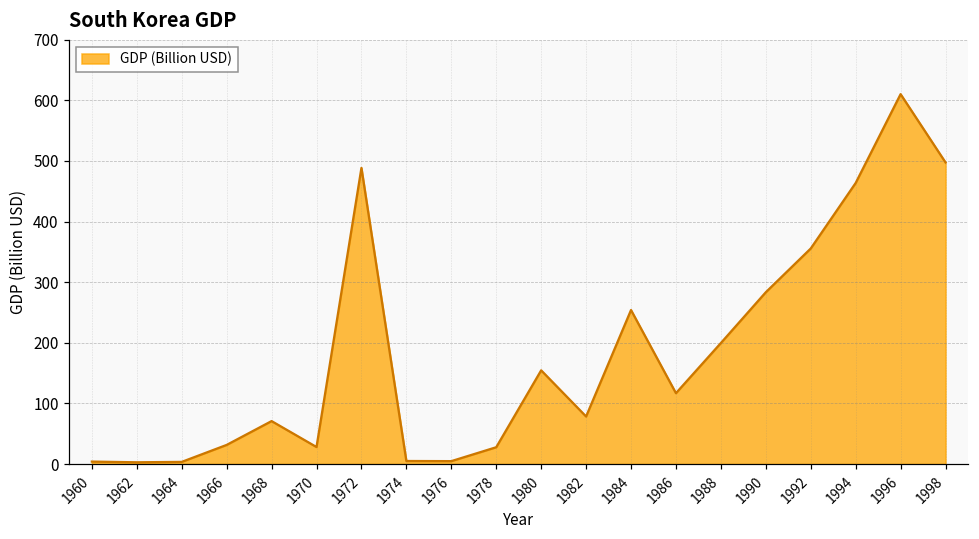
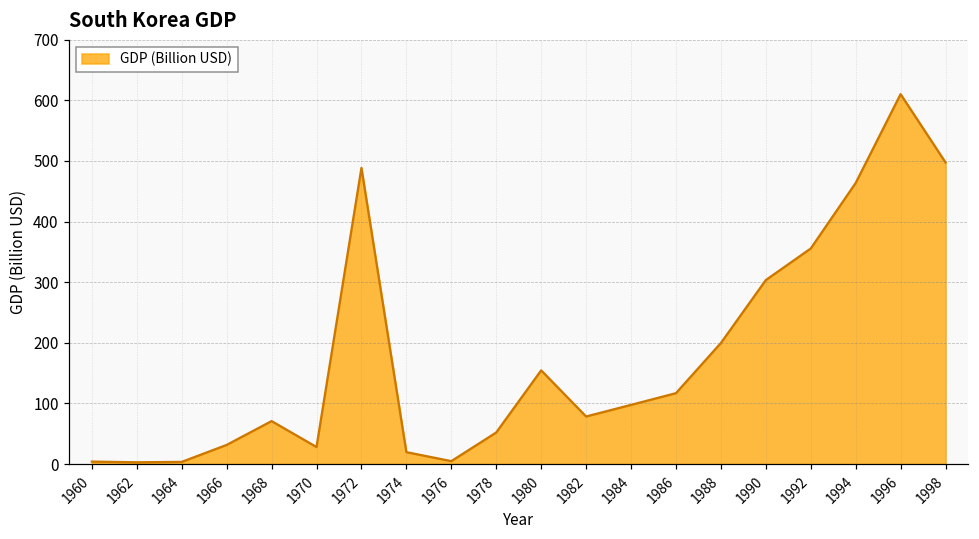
1974: 0 -> 20
1978: 30 -> 50
1984: 250 -> 100
1990: 280 -> 300
